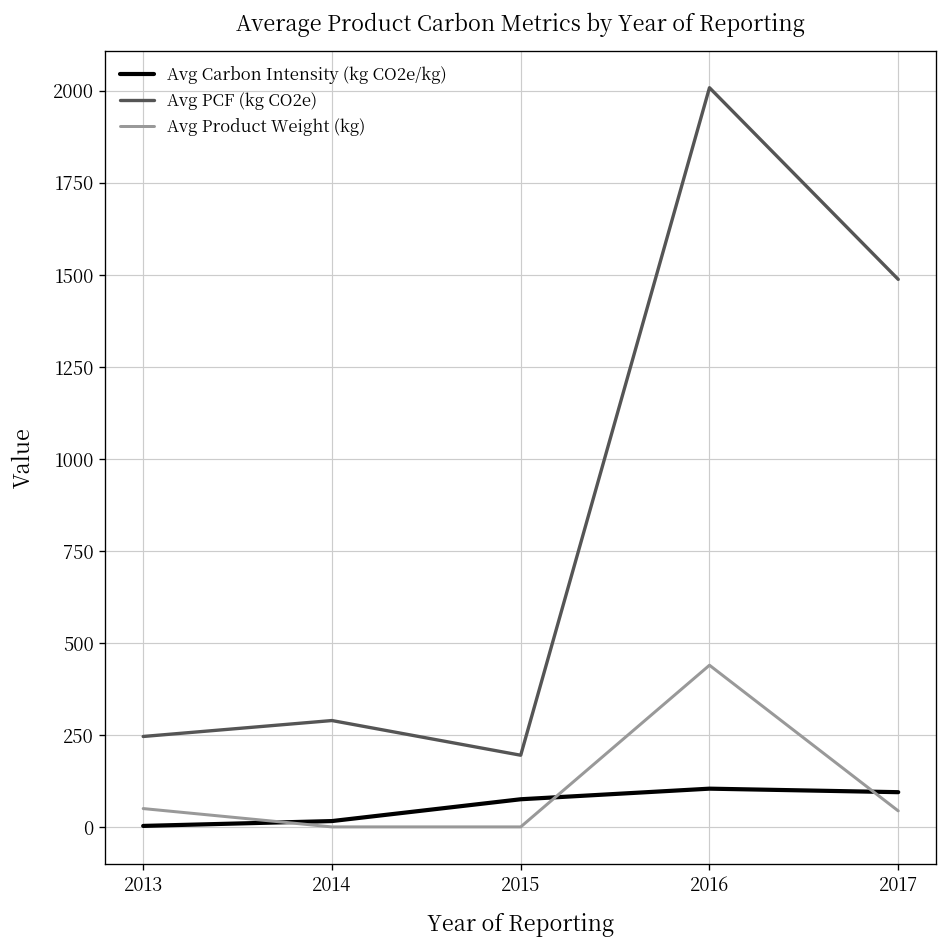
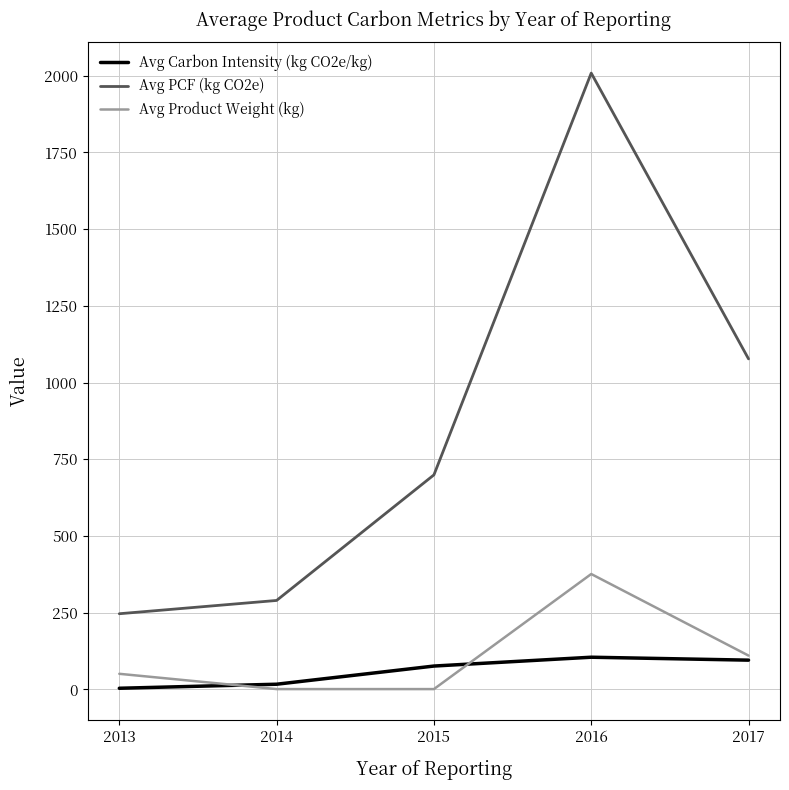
Avg PCF (kg CO2e), 2015: 200 -> 700
Avg Product Weight (kg), 2016: 440 -> 380
Avg PCF (kg CO2e), 2017: 1490 -> 1080
Avg Product Weight (kg), 2017: 40 -> 110
